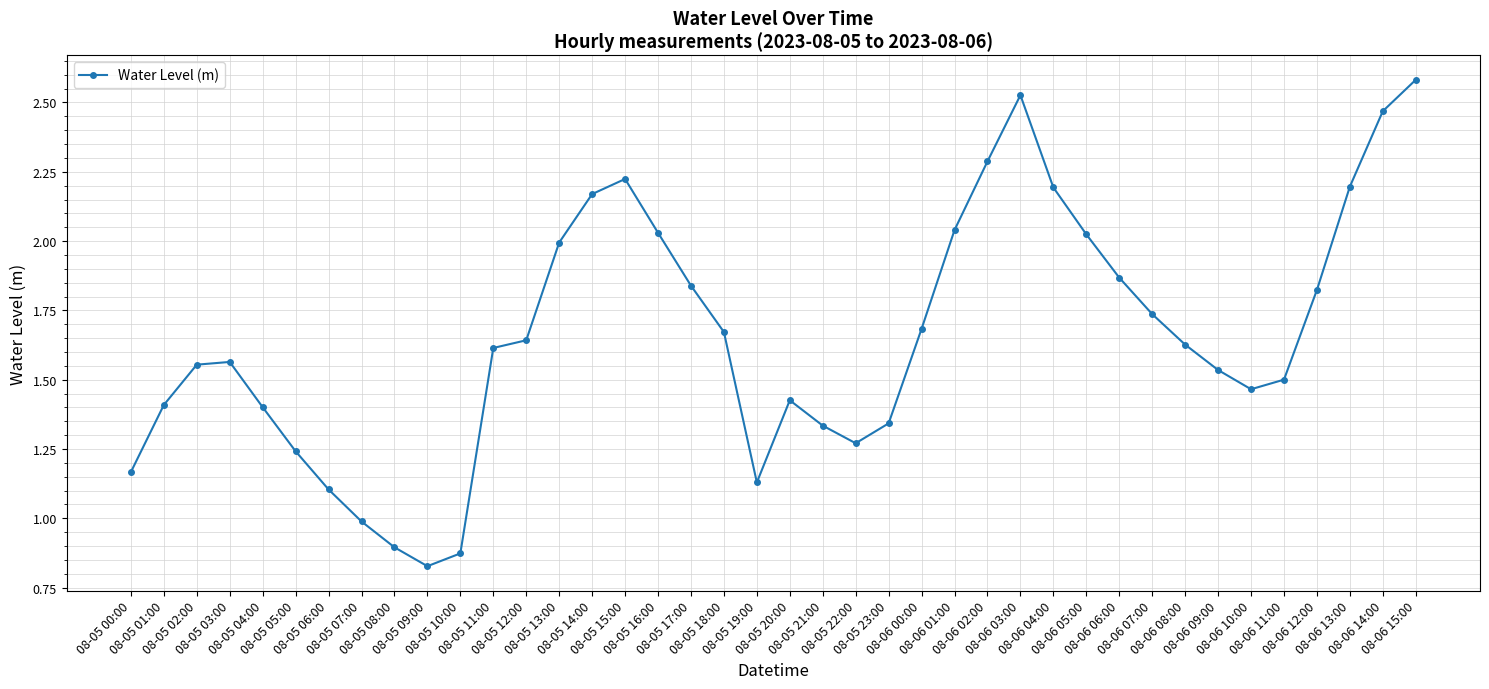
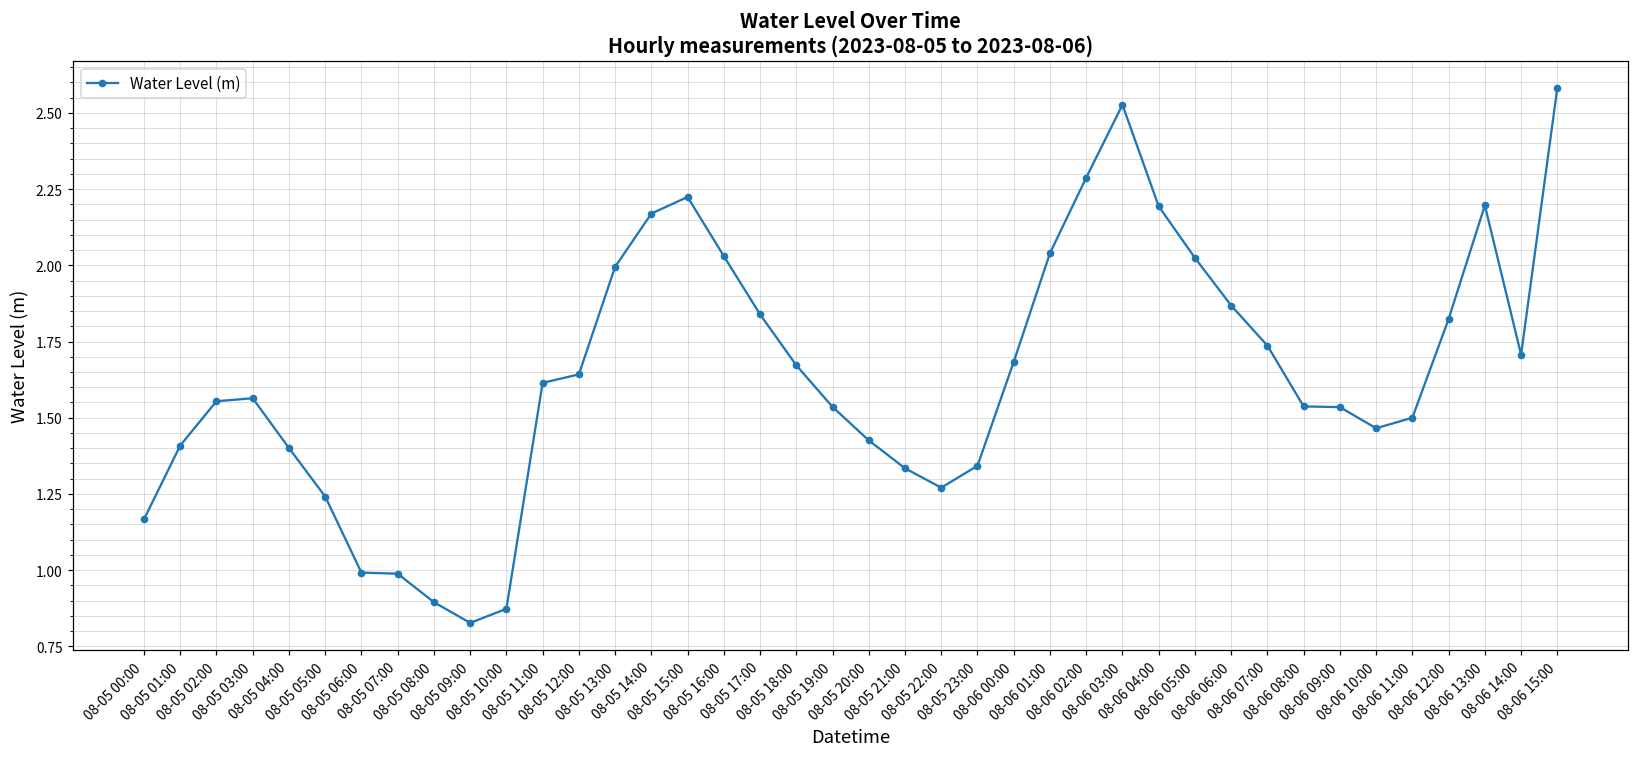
08-05 06:00: 1.10 -> 0.99
08-05 19:00: 1.13 -> 1.54
08-06 08:00: 1.63 -> 1.54
08-06 14:00: 2.47 -> 1.71
